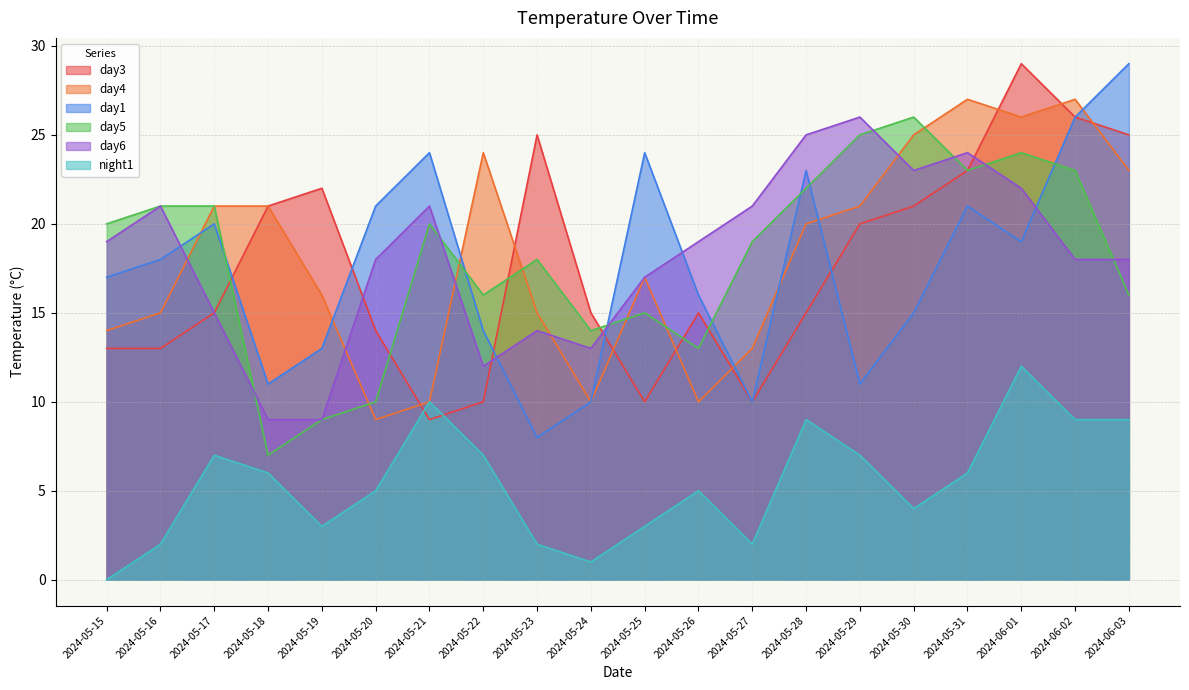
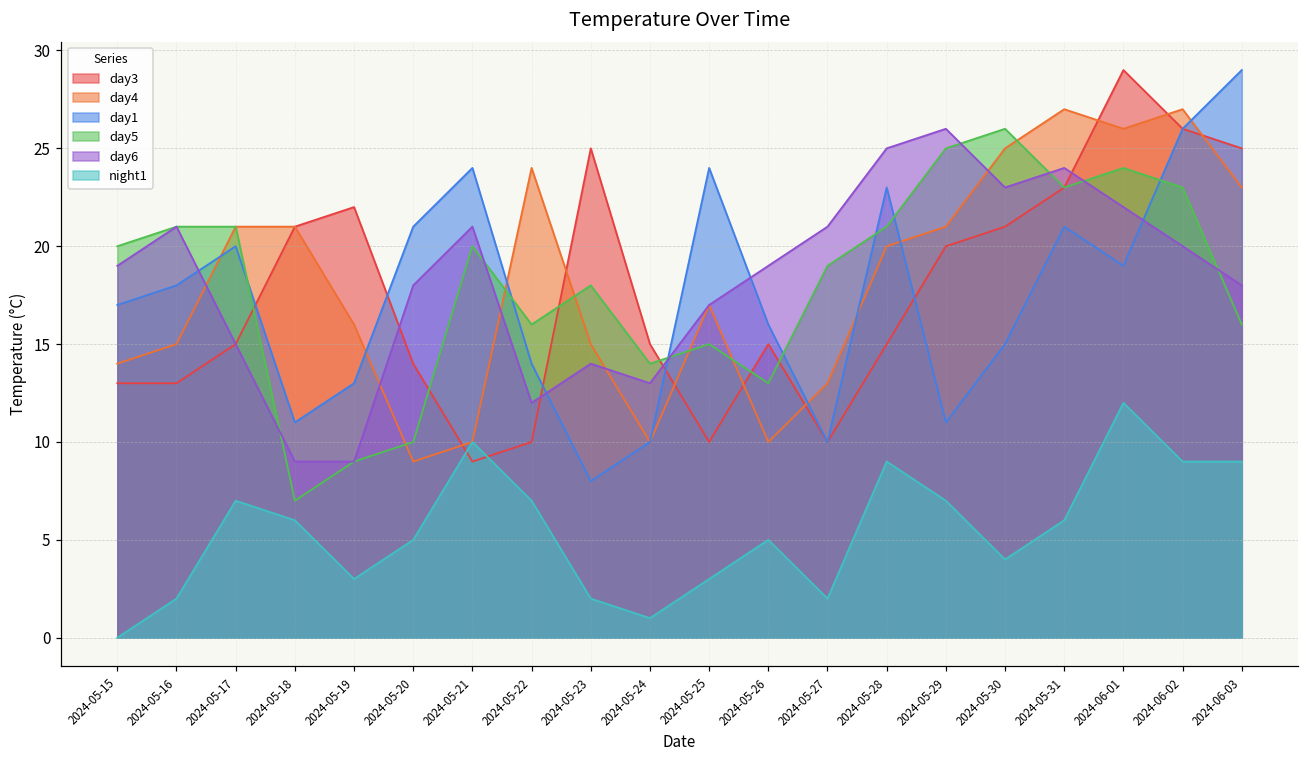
day5, 2024-05-28: 22 -> 21
day6, 2024-06-02: 18 -> 20
